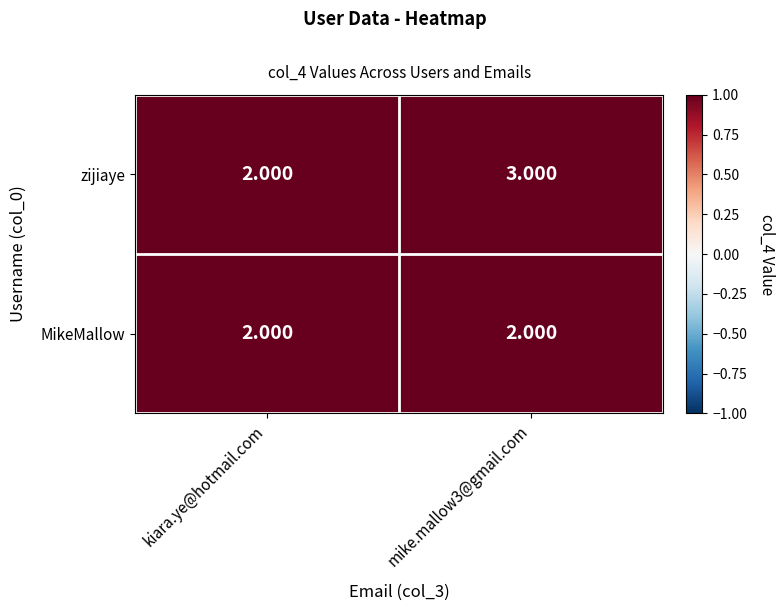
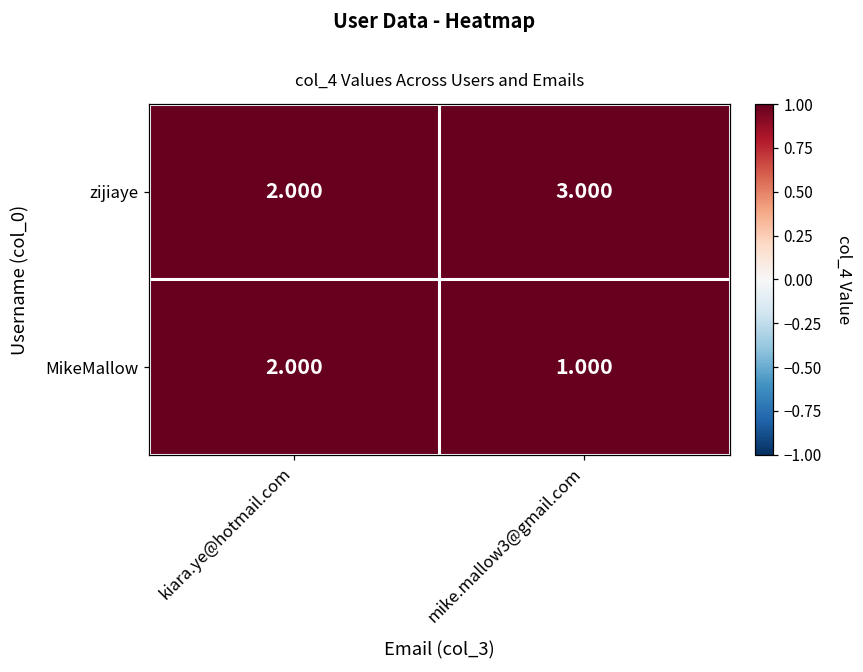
MikeMallow, mike.mallow3@gmail.com: 2.000 -> 1.000
